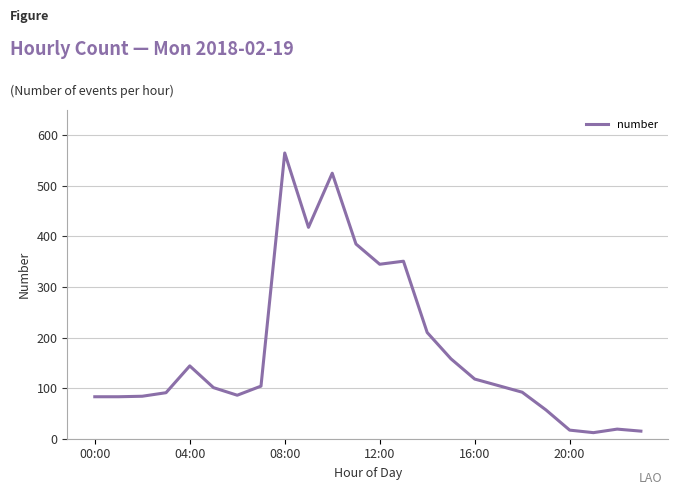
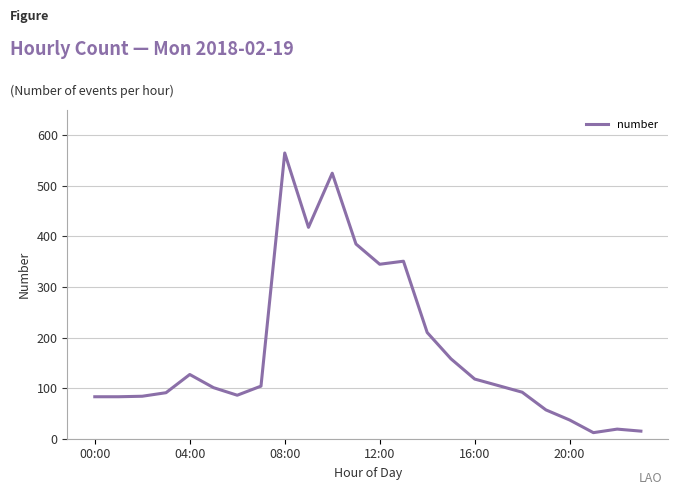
04:00: 140 -> 130
20:00: 20 -> 40
